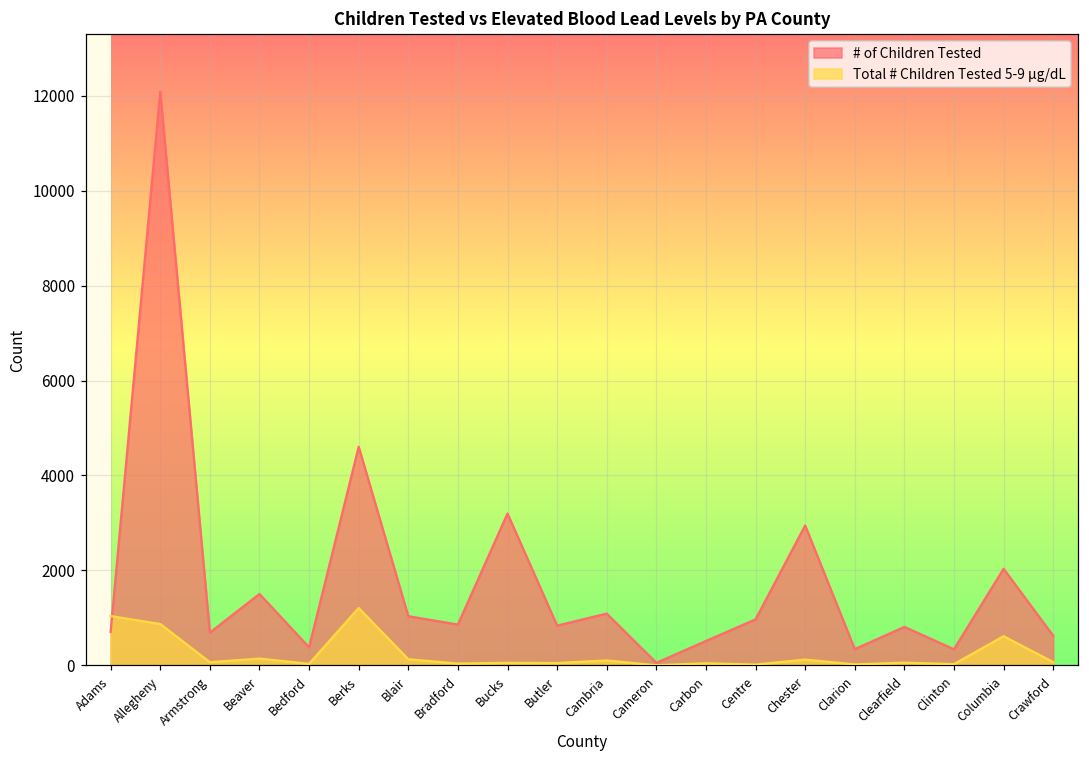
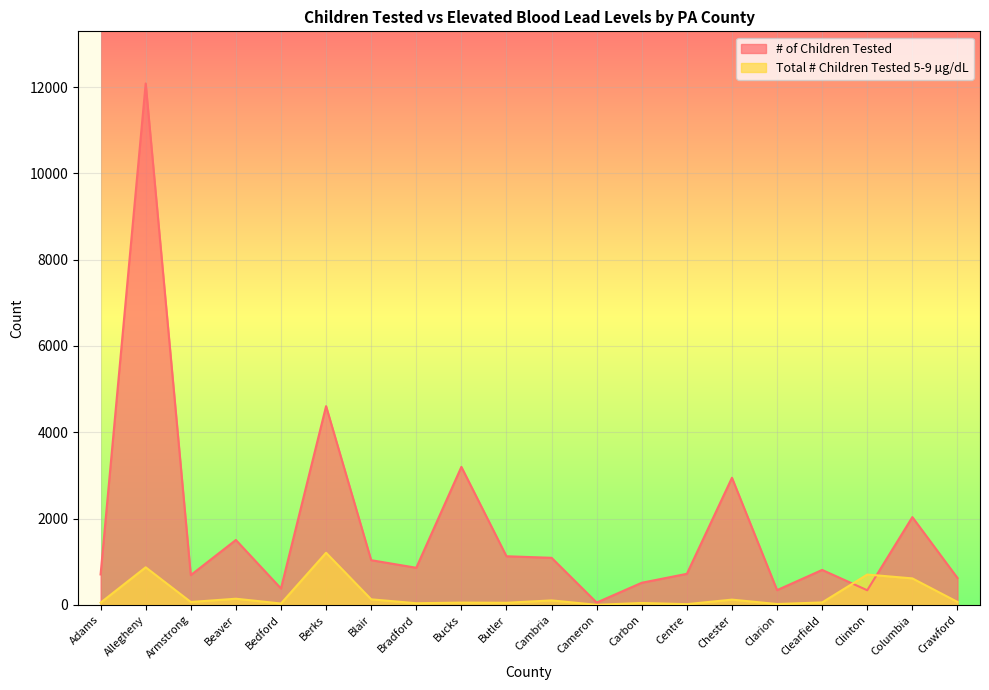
Total # Children Tested 5-9 µg/dL, Adams: 1000 -> 100
# of Children Tested, Butler: 800 -> 1100
# of Children Tested, Centre: 1000 -> 700
Total # Children Tested 5-9 µg/dL, Clinton: 0 -> 700
